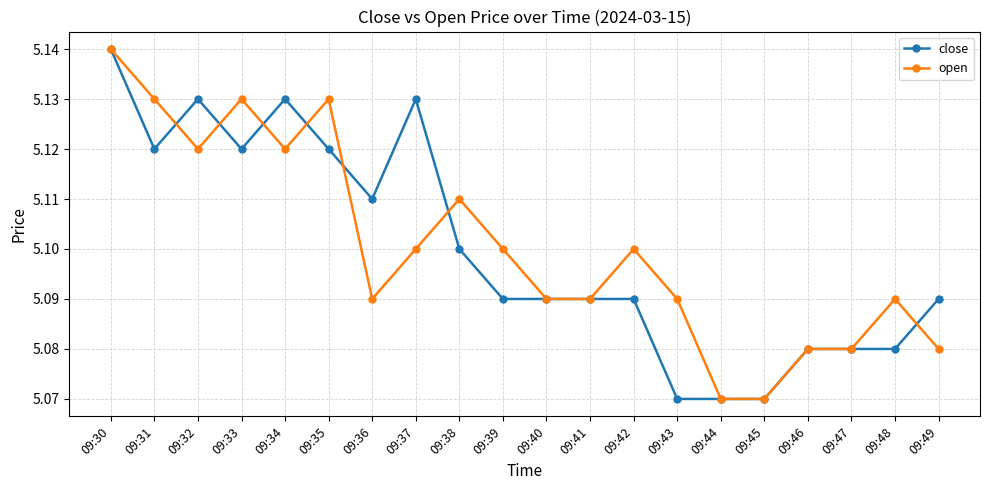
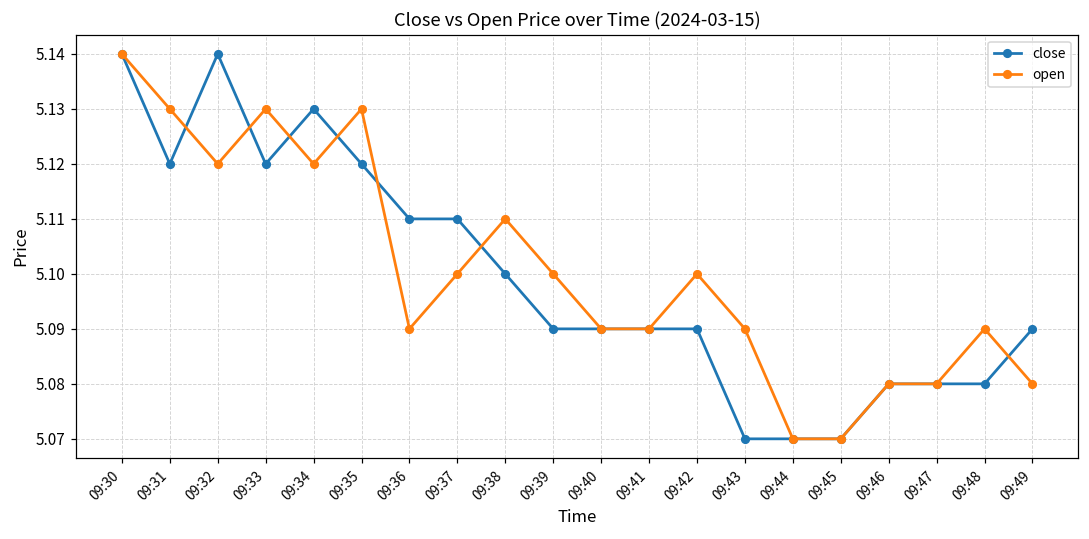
close, 09:32: 5.13 -> 5.14
close, 09:37: 5.13 -> 5.11
